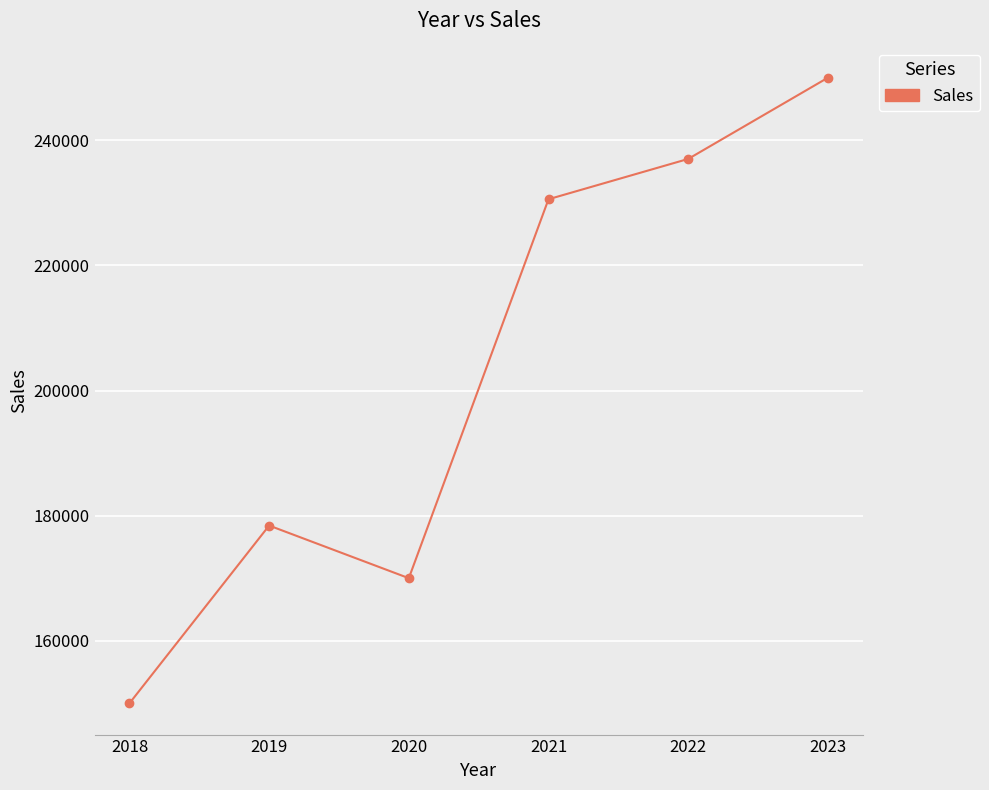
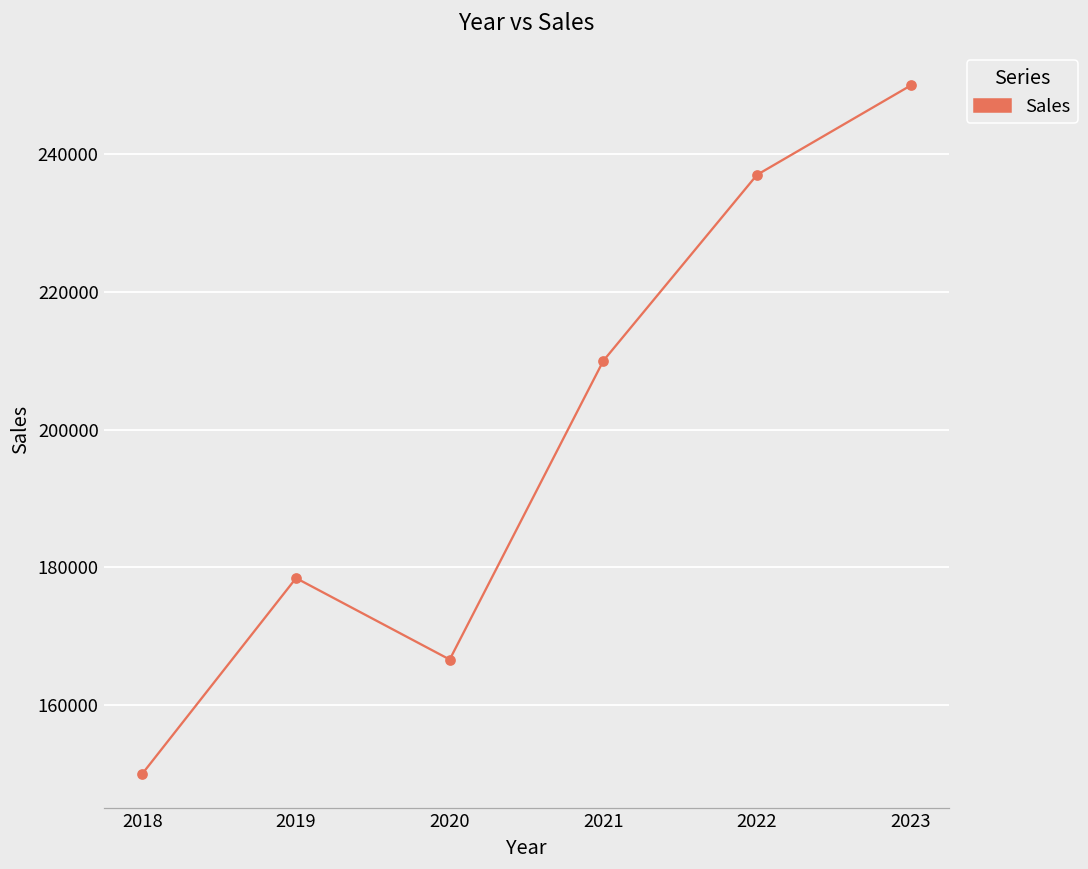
2020: 170000 -> 167000
2021: 231000 -> 210000
